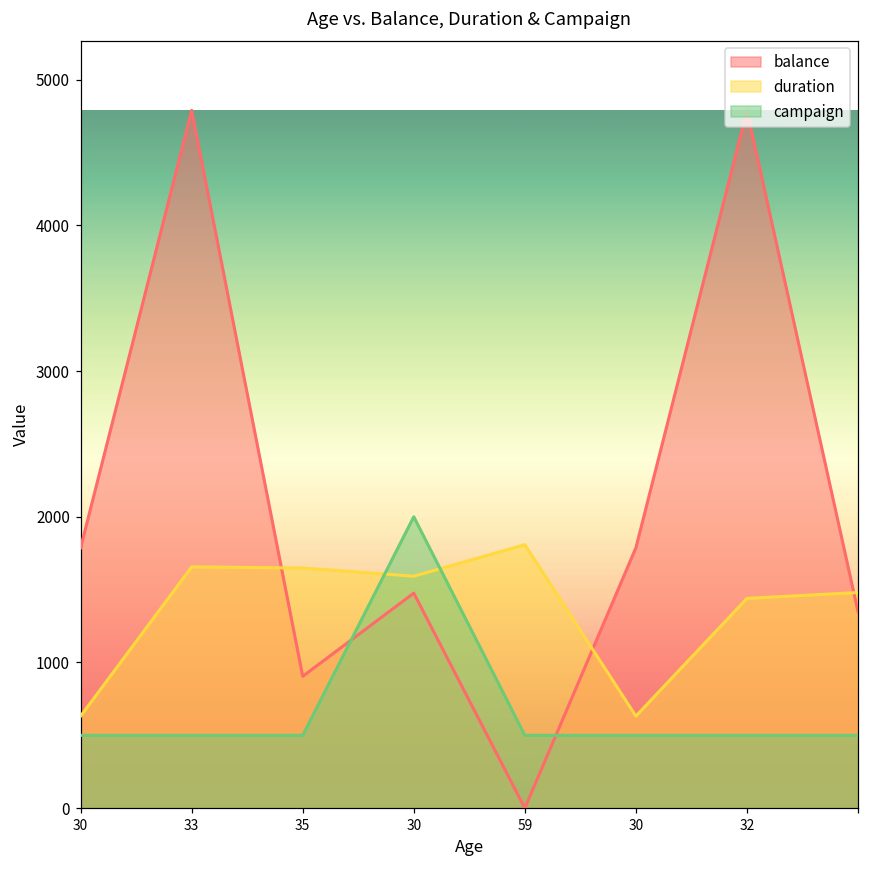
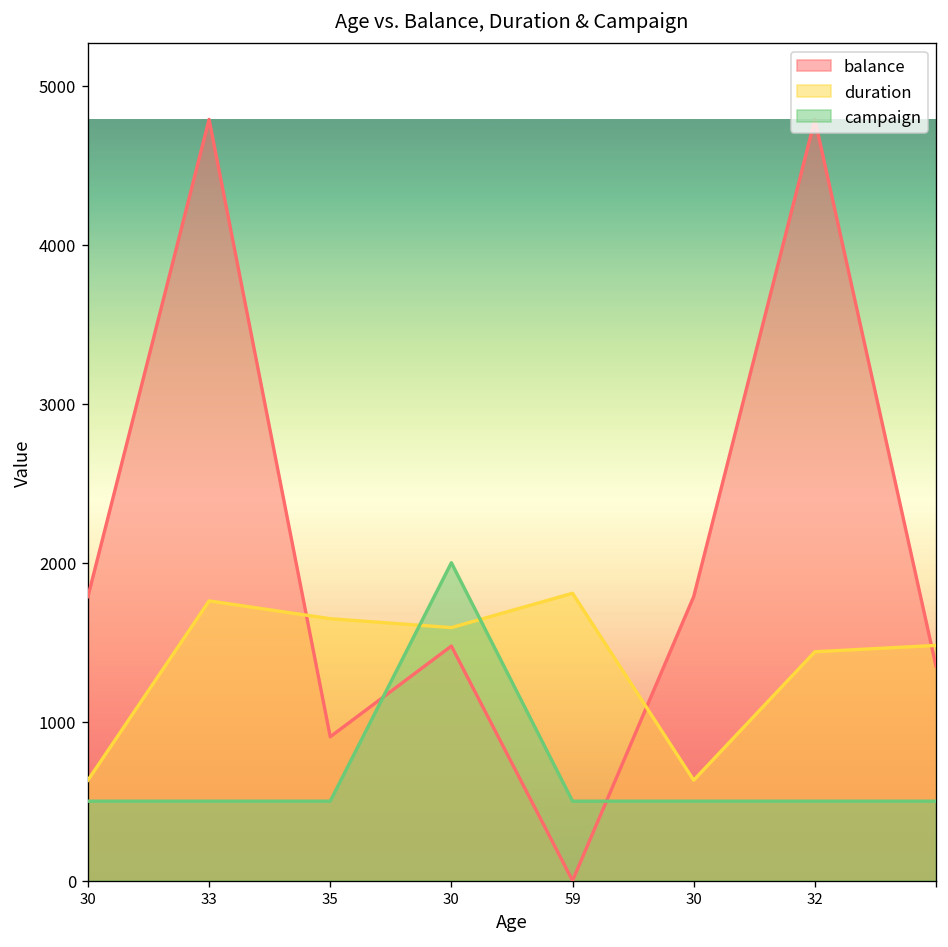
duration, 33: 1660 -> 1760
